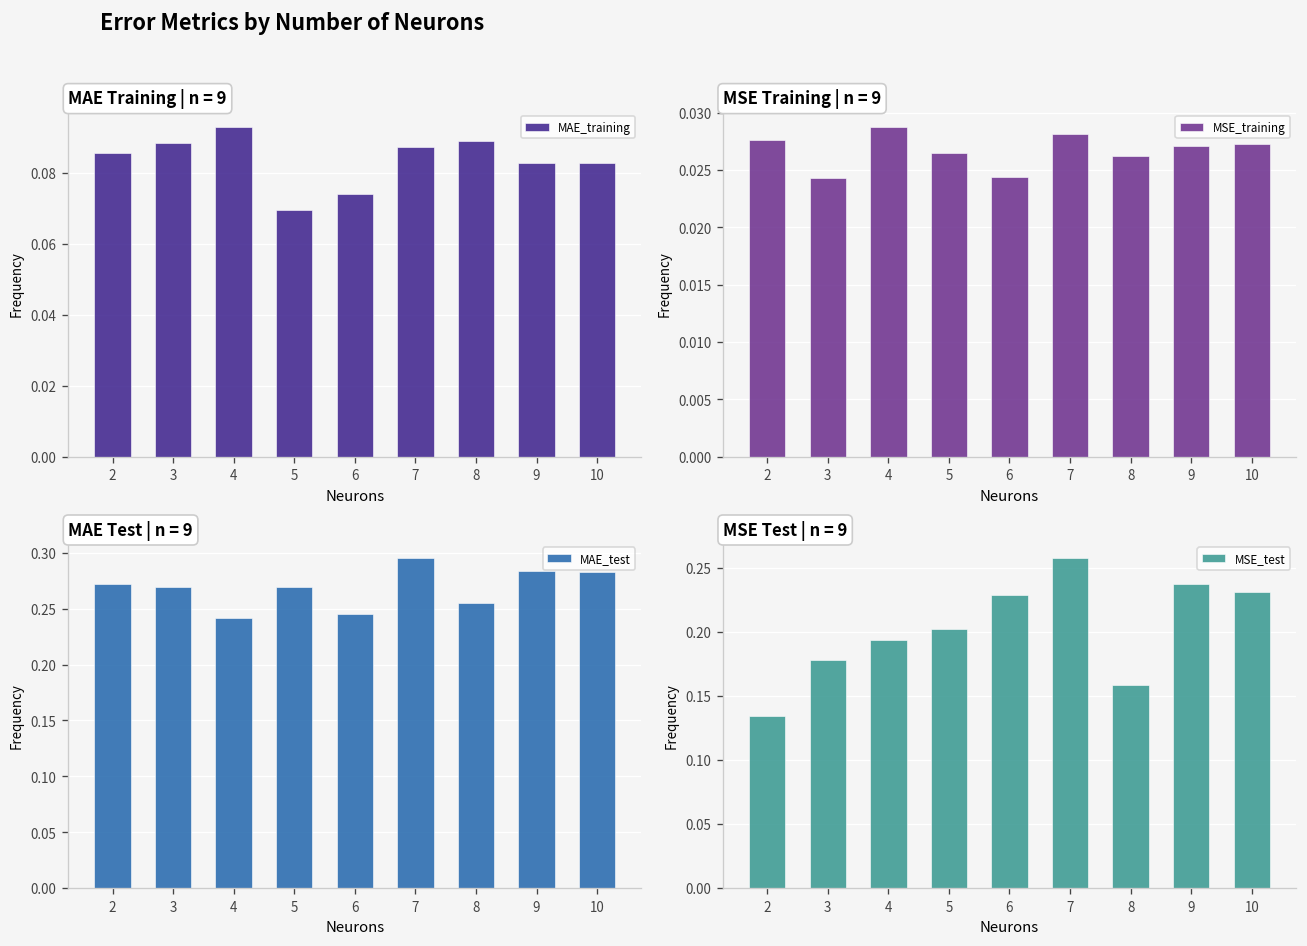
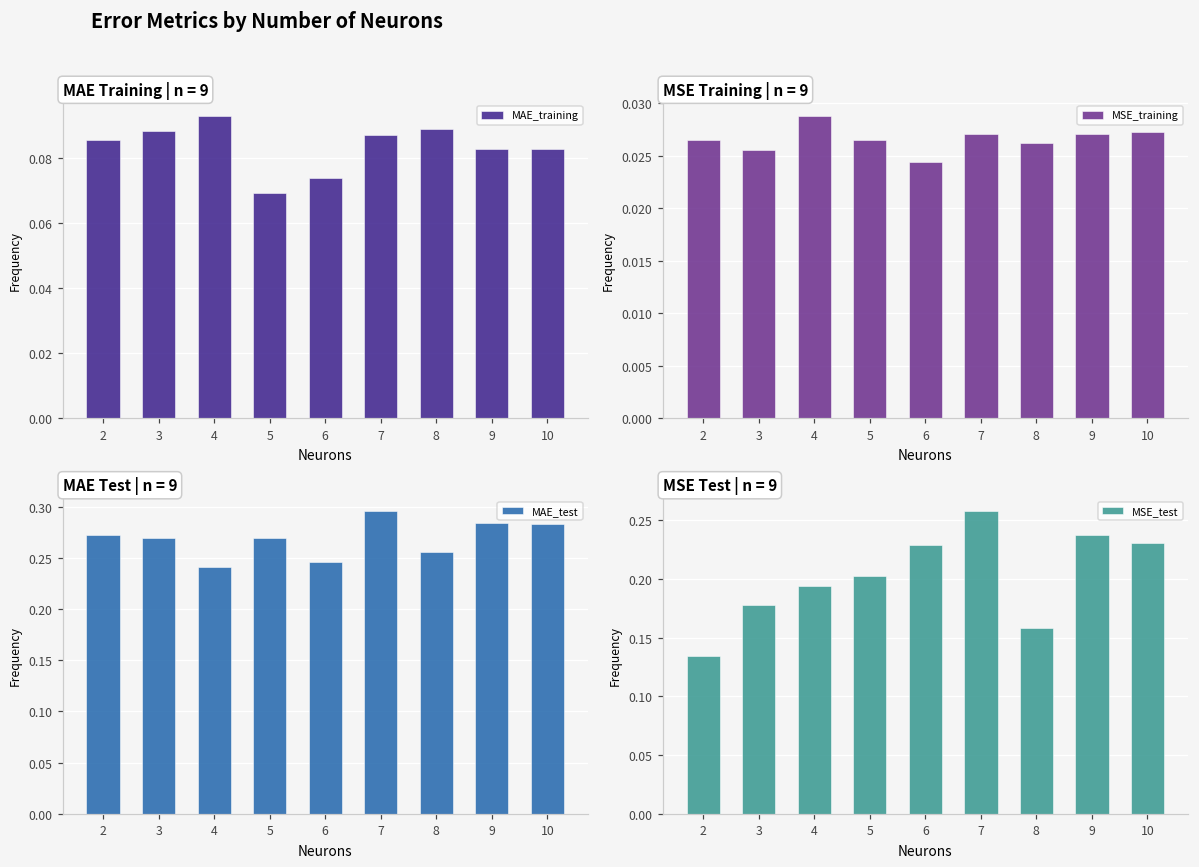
MSE Training | n = 9, 2: 0.028 -> 0.026
MSE Training | n = 9, 3: 0.024 -> 0.025
MSE Training | n = 9, 7: 0.028 -> 0.027
